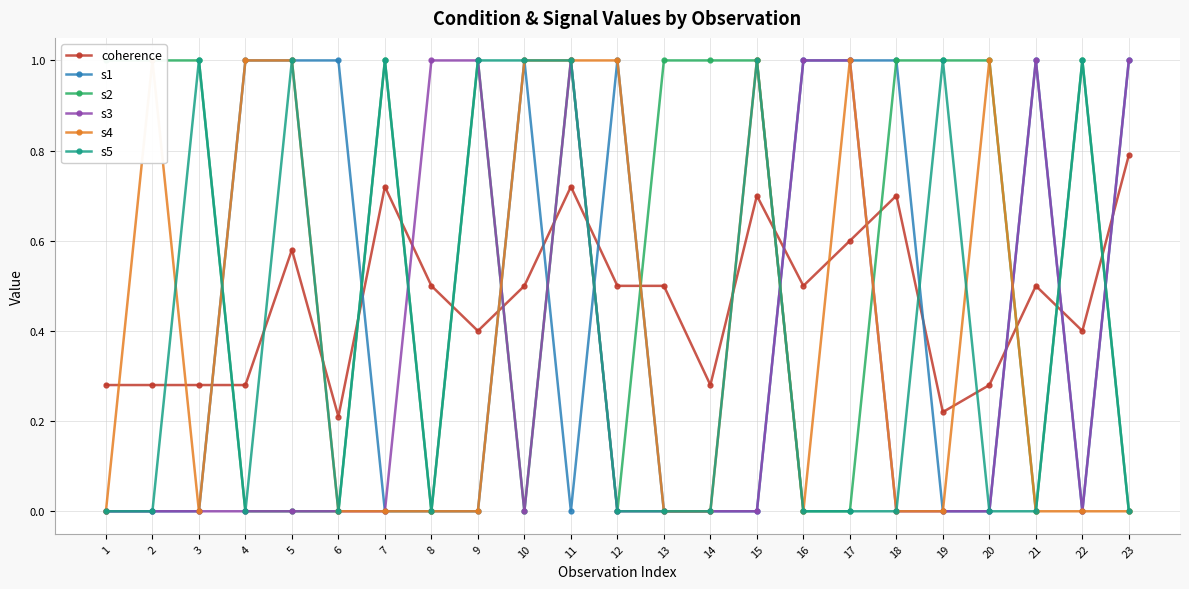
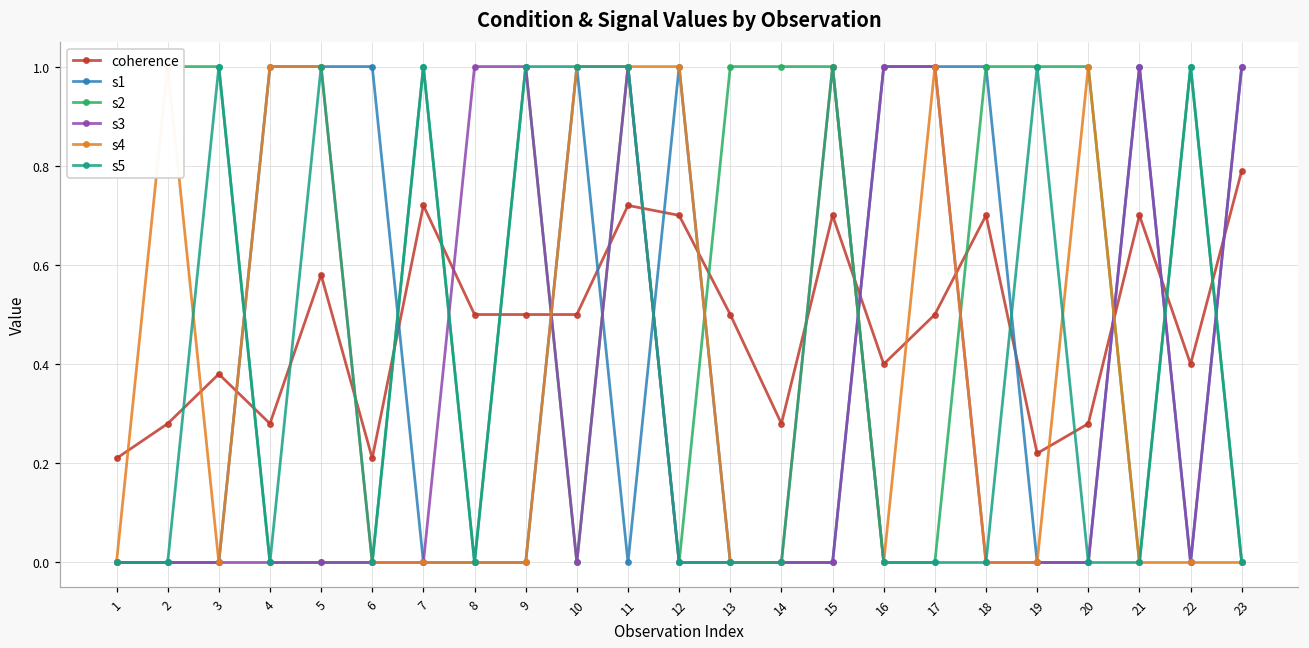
coherence, 1: 0.28 -> 0.21
coherence, 3: 0.28 -> 0.38
coherence, 9: 0.4 -> 0.5
coherence, 12: 0.5 -> 0.7
coherence, 16: 0.5 -> 0.4
coherence, 17: 0.6 -> 0.5
coherence, 21: 0.5 -> 0.7
